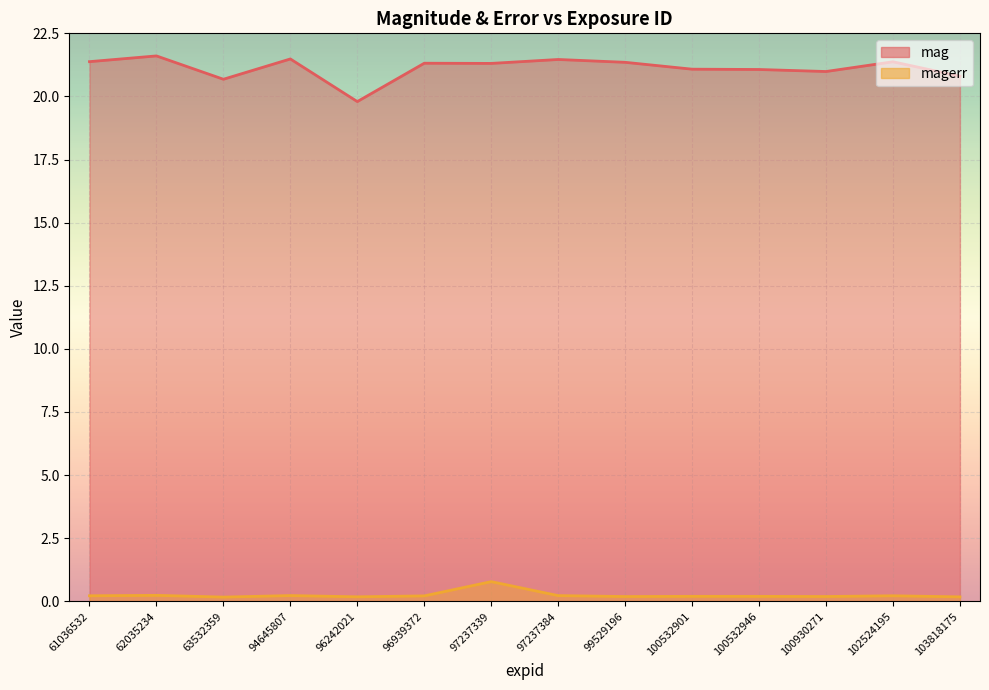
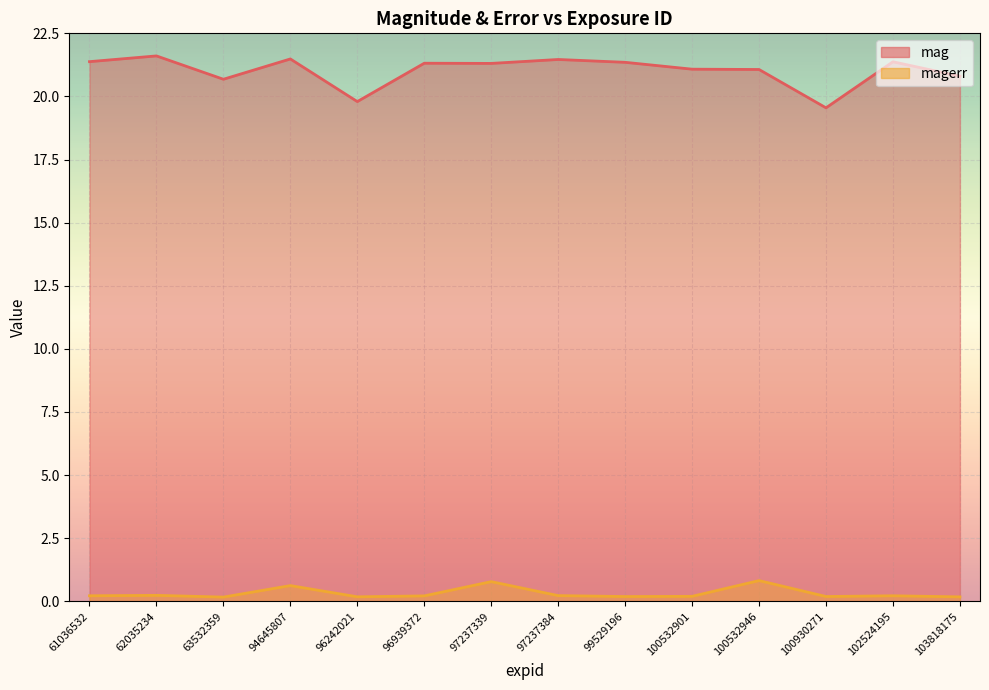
magerr, 94645807: 0.2 -> 0.6
magerr, 100532946: 0.2 -> 0.8
mag, 100930271: 21.0 -> 19.5
